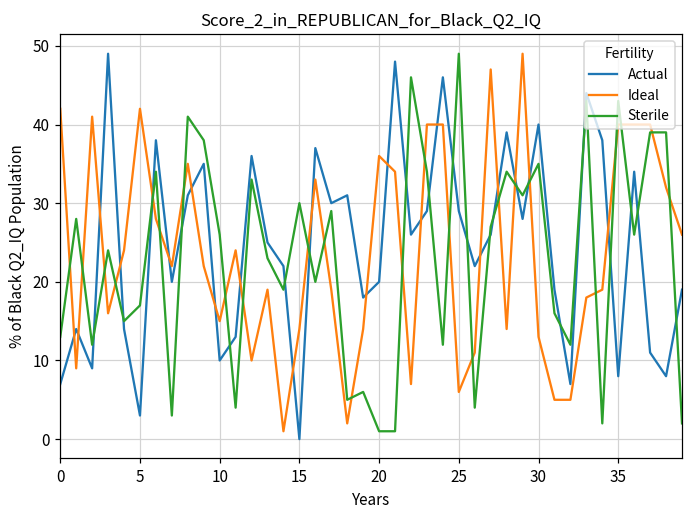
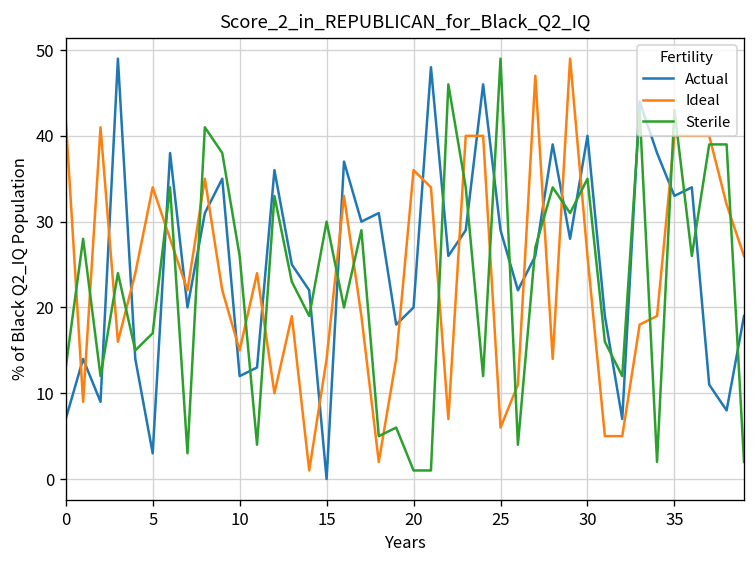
Ideal, 5: 42 -> 34
Actual, 10: 10 -> 12
Ideal, 30: 13 -> 26
Actual, 35: 8 -> 33
